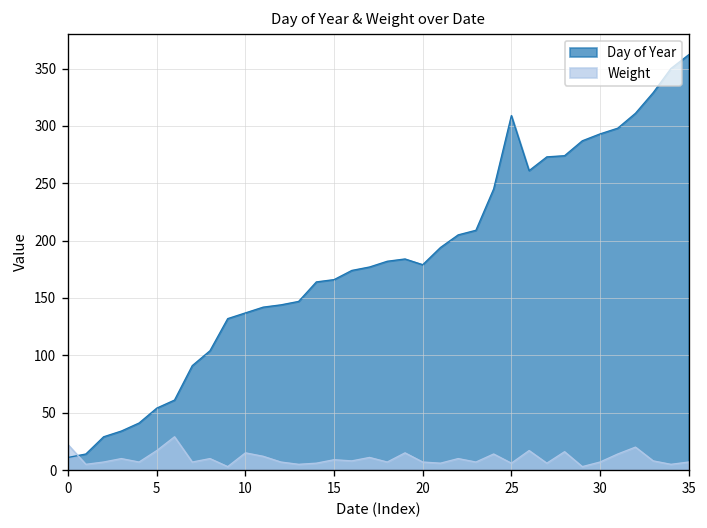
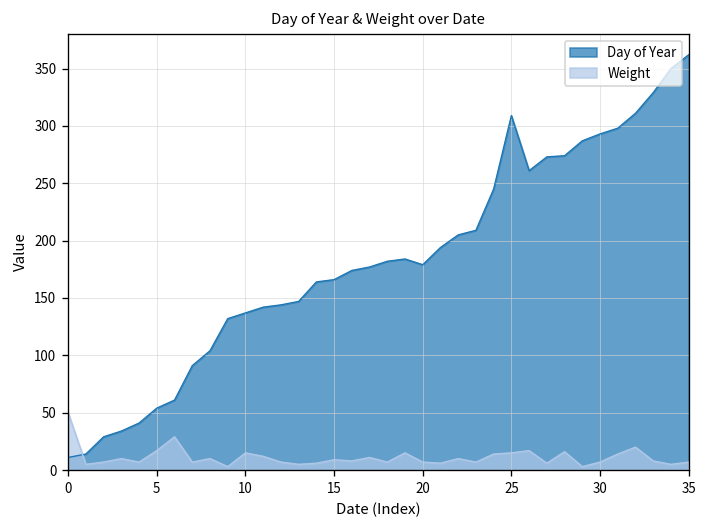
Weight, 0: 20 -> 50
Weight, 25: 10 -> 20
